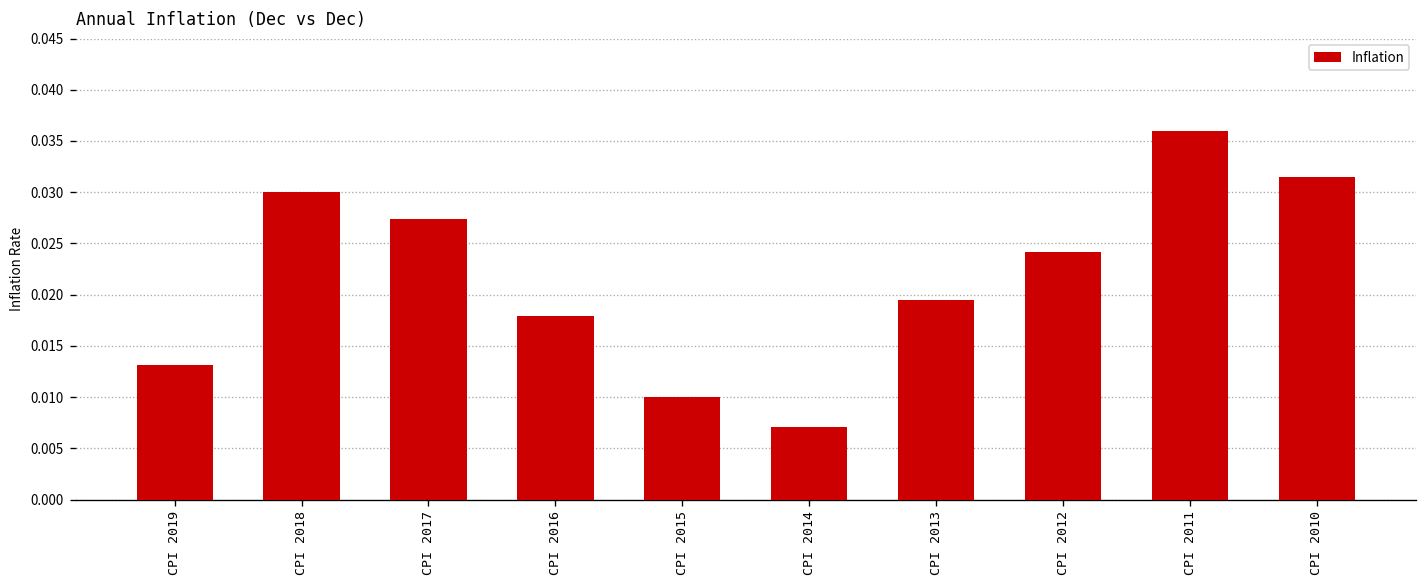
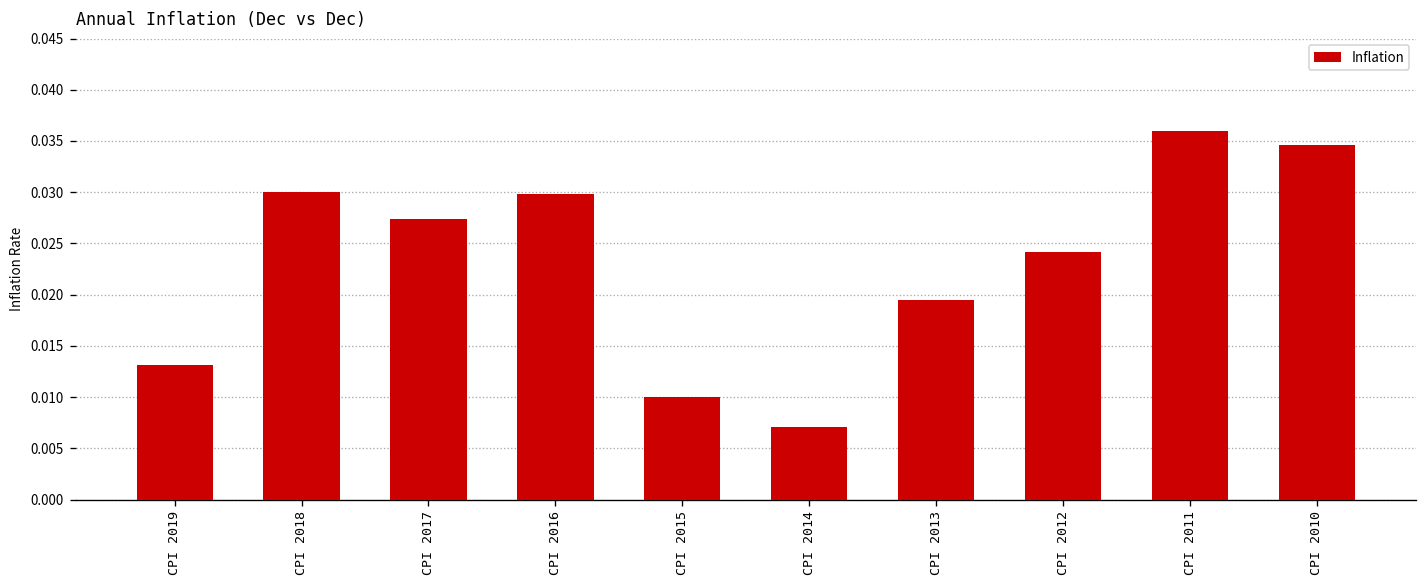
CPI 2016: 0.018 -> 0.030
CPI 2010: 0.032 -> 0.035
